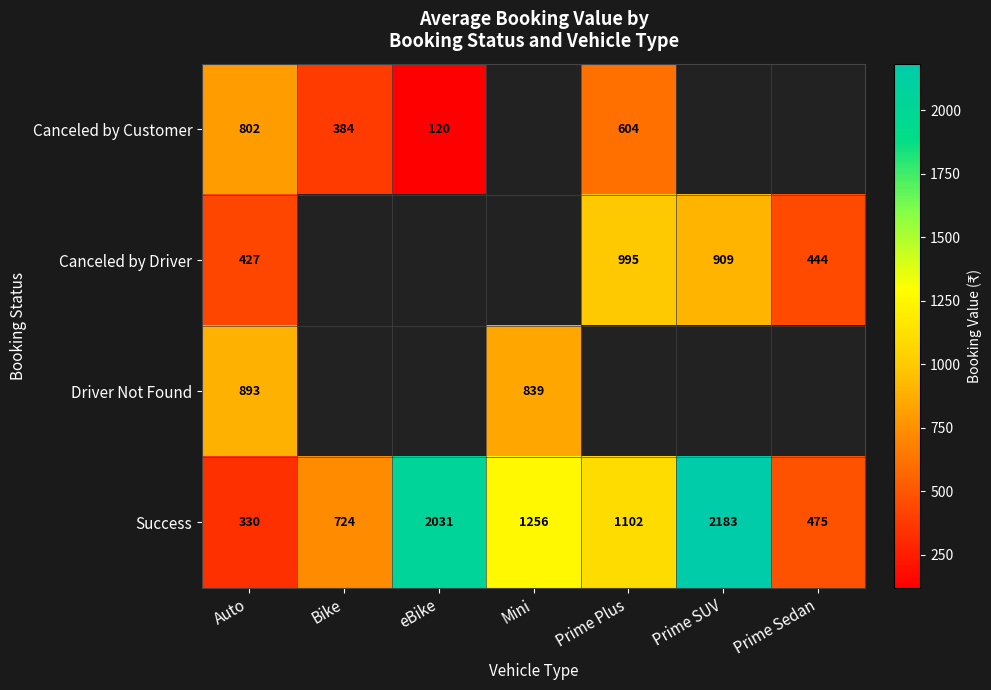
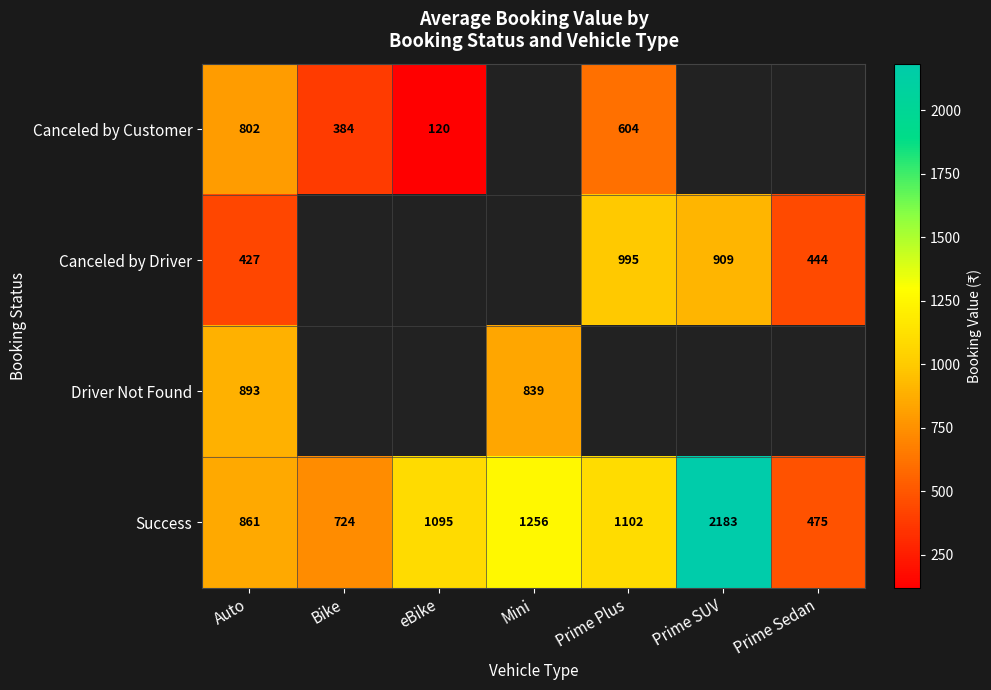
Success, Auto: 330 -> 861
Success, eBike: 2031 -> 1095
